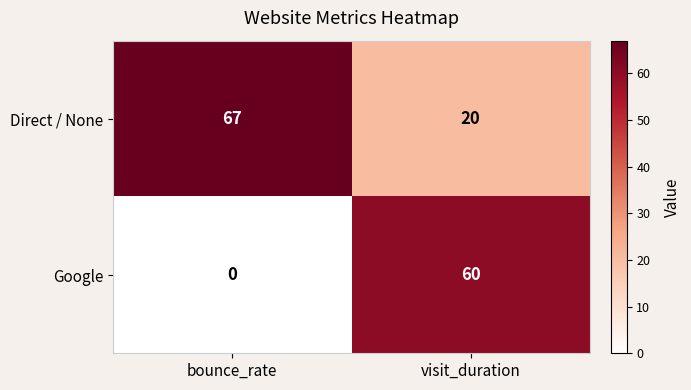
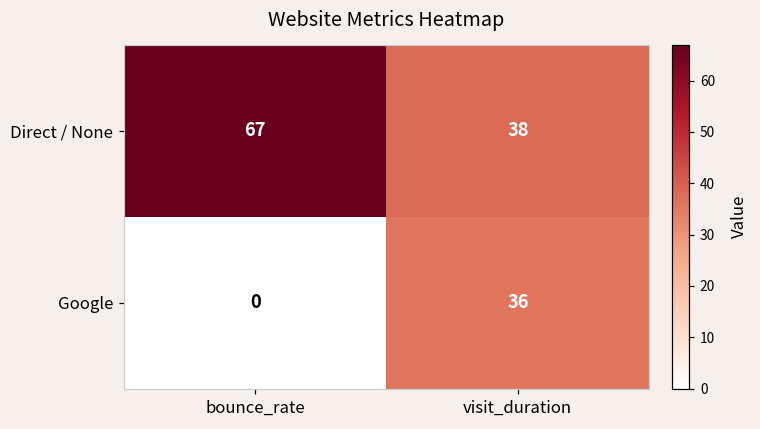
Direct / None, visit_duration: 20 -> 38
Google, visit_duration: 60 -> 36
